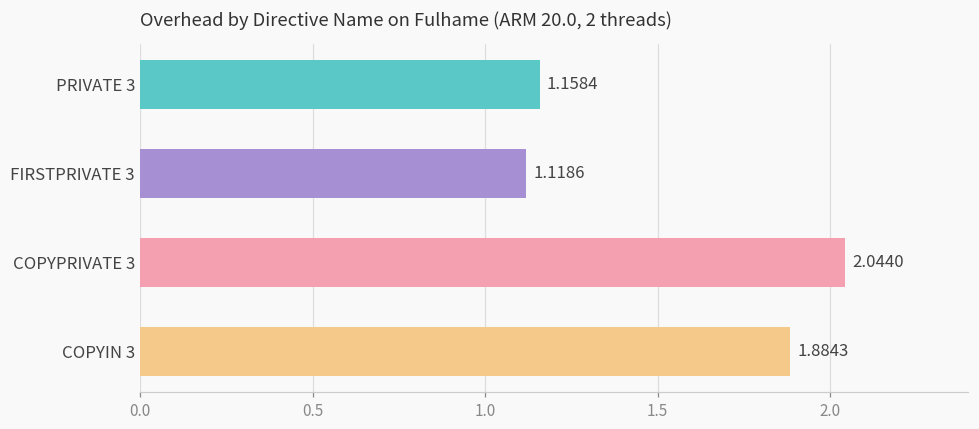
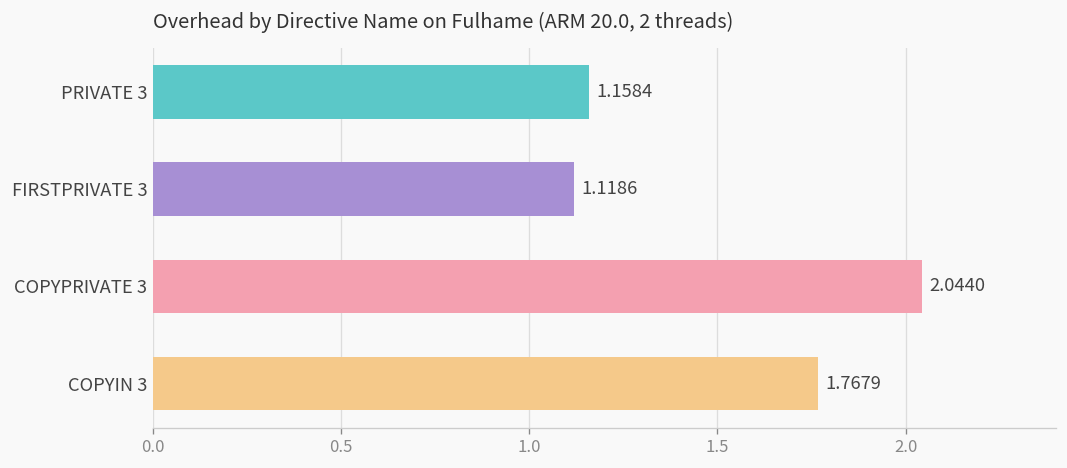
COPYIN 3: 1.8843 -> 1.7679
